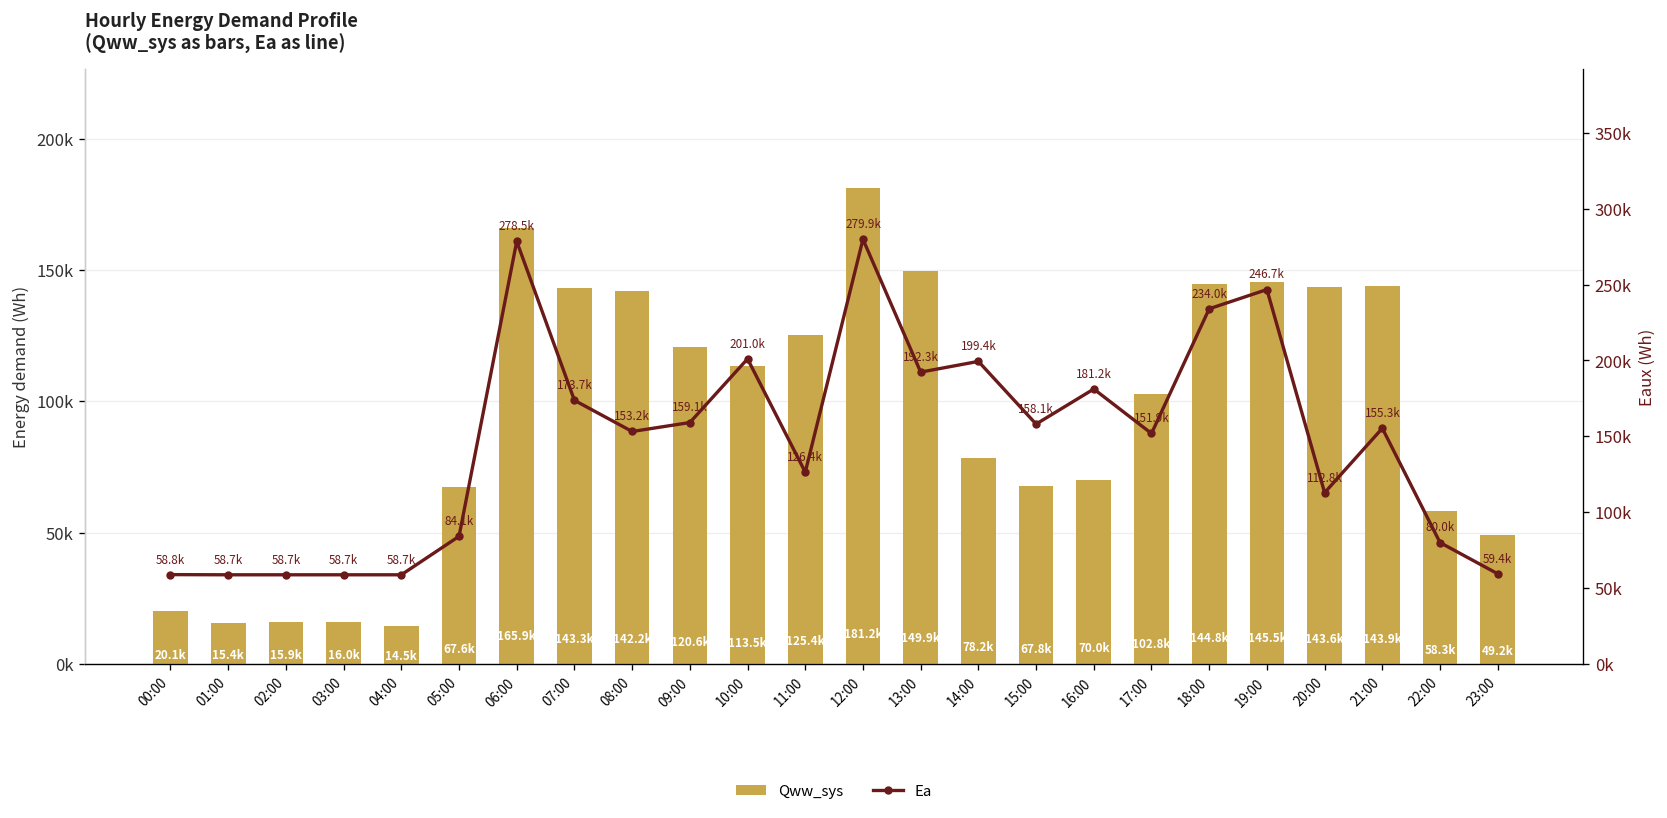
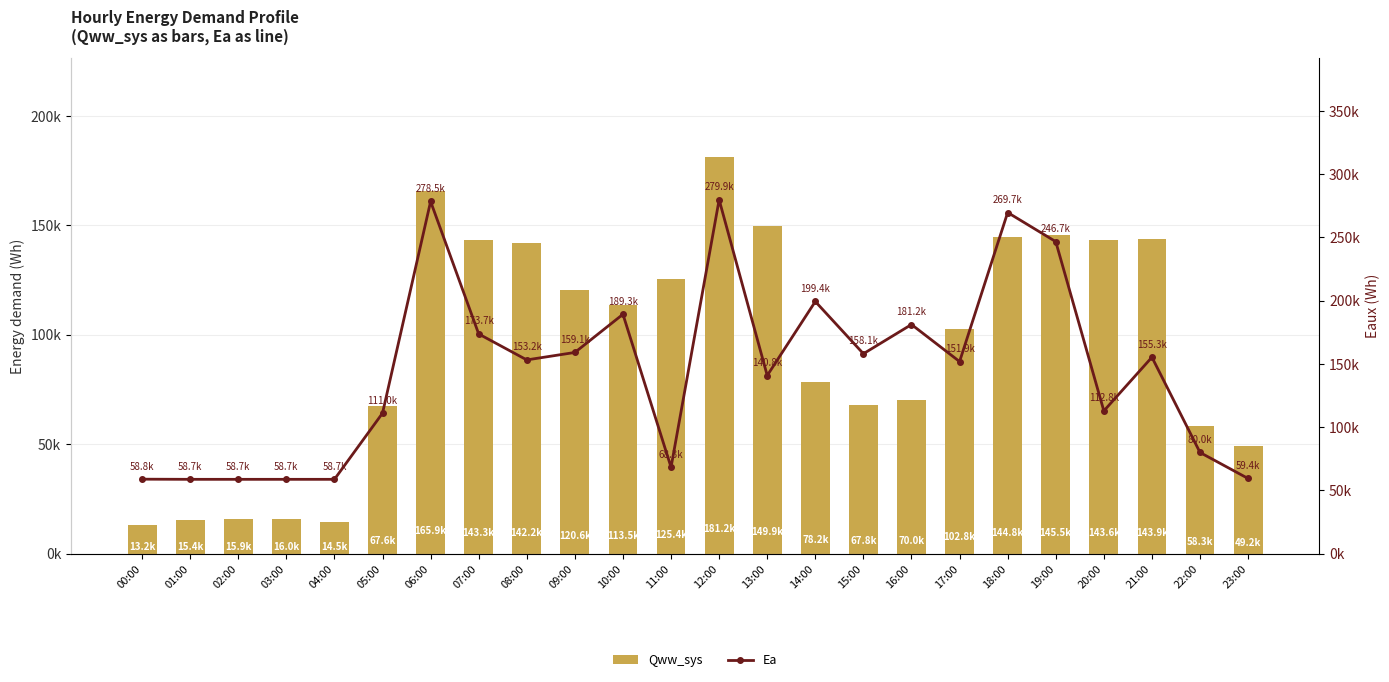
Qww_sys, 00:00: 20.1k -> 13.2k
Ea, 05:00: 84.1k -> 111.0k
Ea, 10:00: 201.0k -> 189.3k
Ea, 11:00: 126.4k -> 68.3k
Ea, 13:00: 192.3k -> 140.8k
Ea, 18:00: 234.0k -> 269.7k
